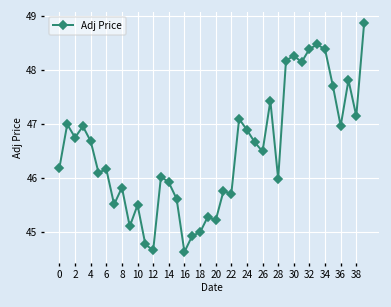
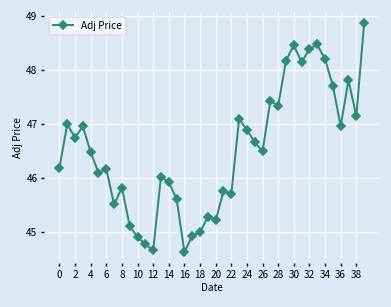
4: 46.7 -> 46.5
10: 45.5 -> 44.9
28: 46.0 -> 47.3
30: 48.3 -> 48.5
34: 48.4 -> 48.2
